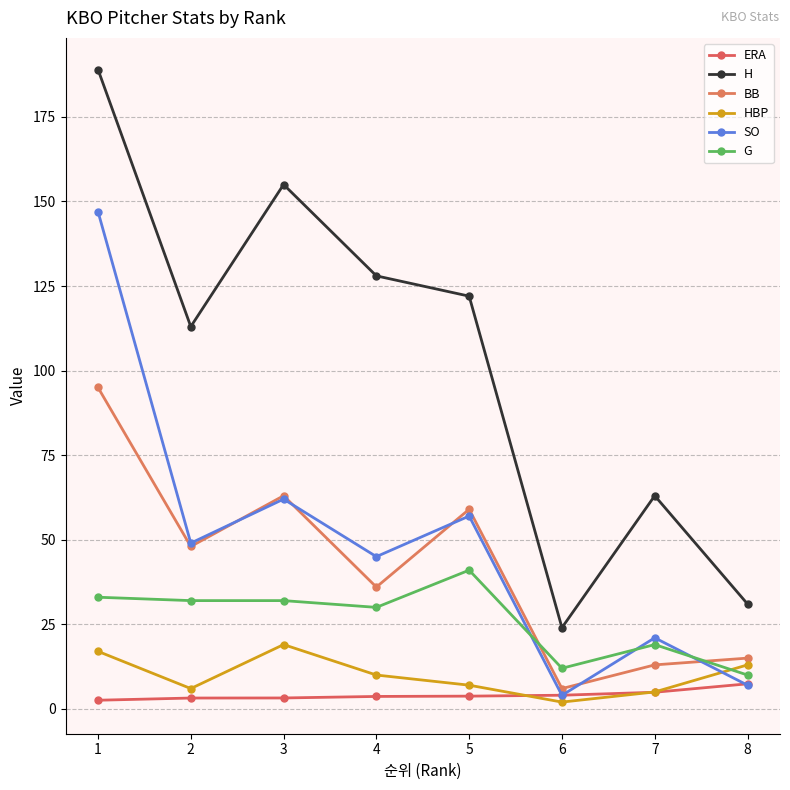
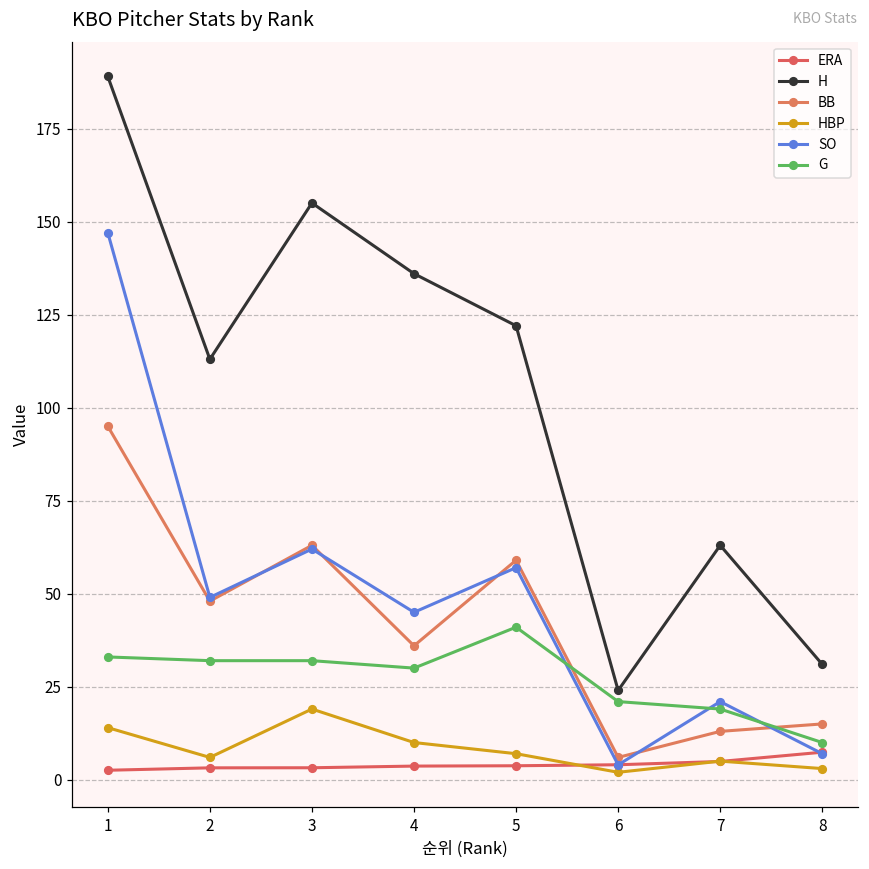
HBP, 1: 17 -> 14
H, 4: 128 -> 136
G, 6: 12 -> 21
HBP, 8: 13 -> 3
